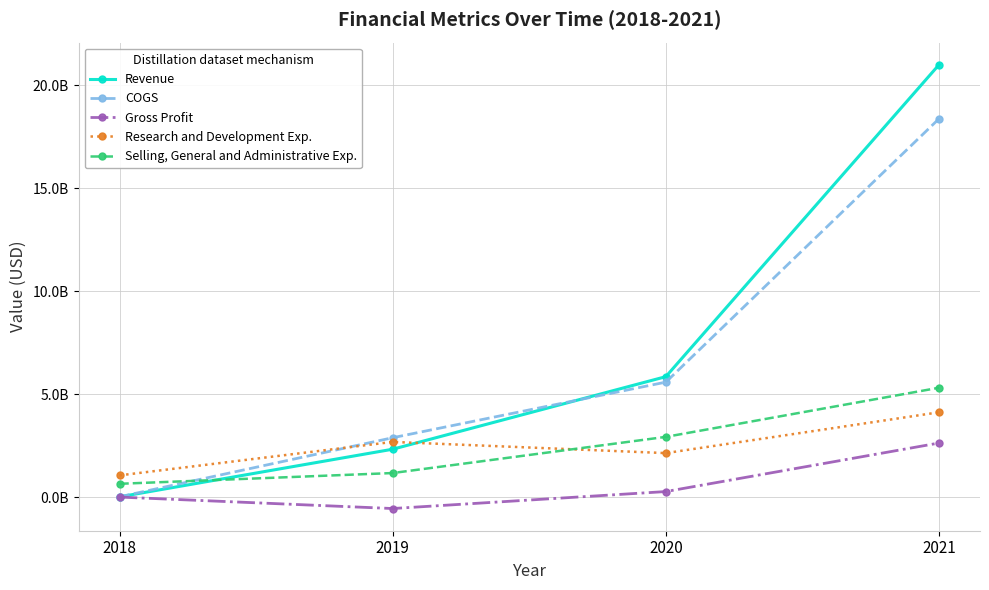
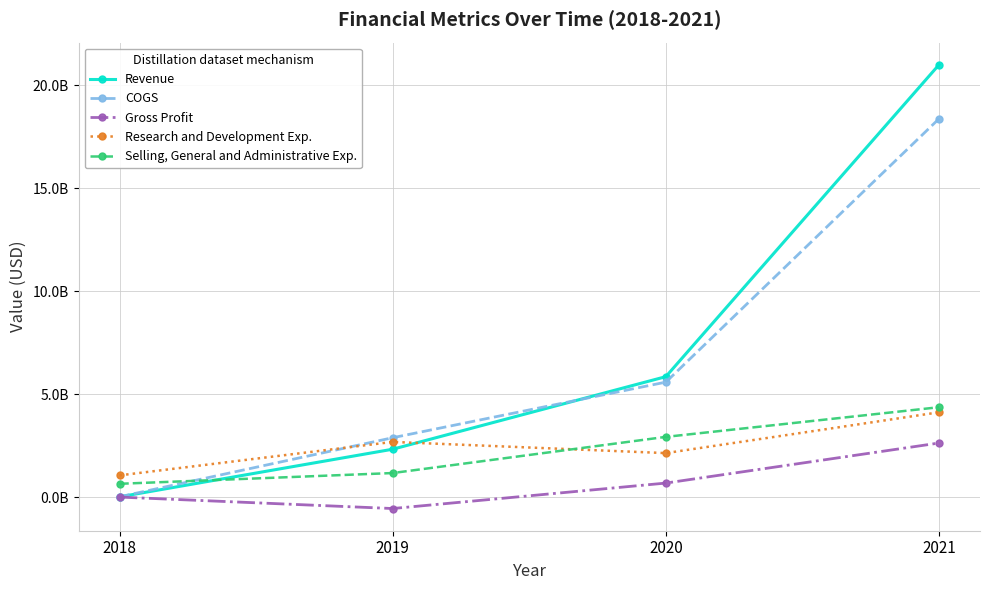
Gross Profit, 2020: 300000000 -> 700000000
Selling, General and Administrative Exp., 2021: 5300000000 -> 4400000000
